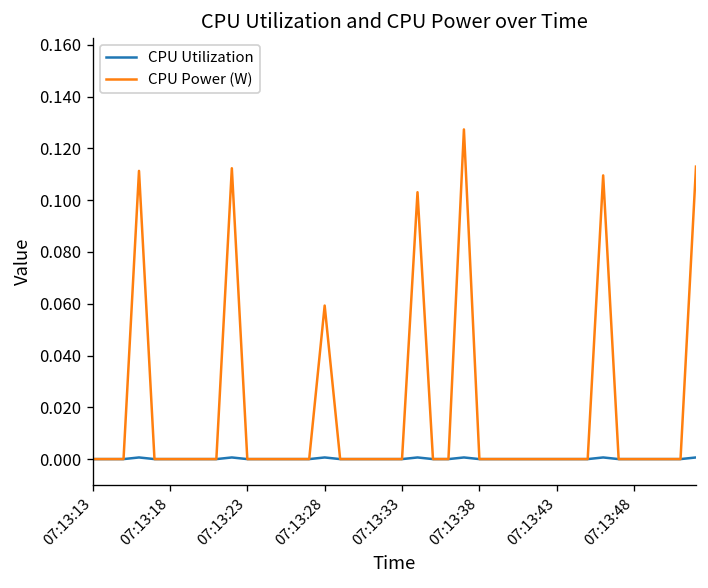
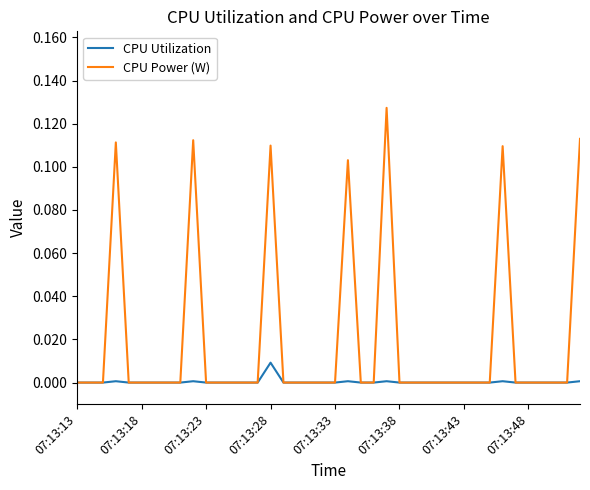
CPU Utilization, 07:13:28: 0.001 -> 0.009
CPU Power (W), 07:13:28: 0.059 -> 0.110
